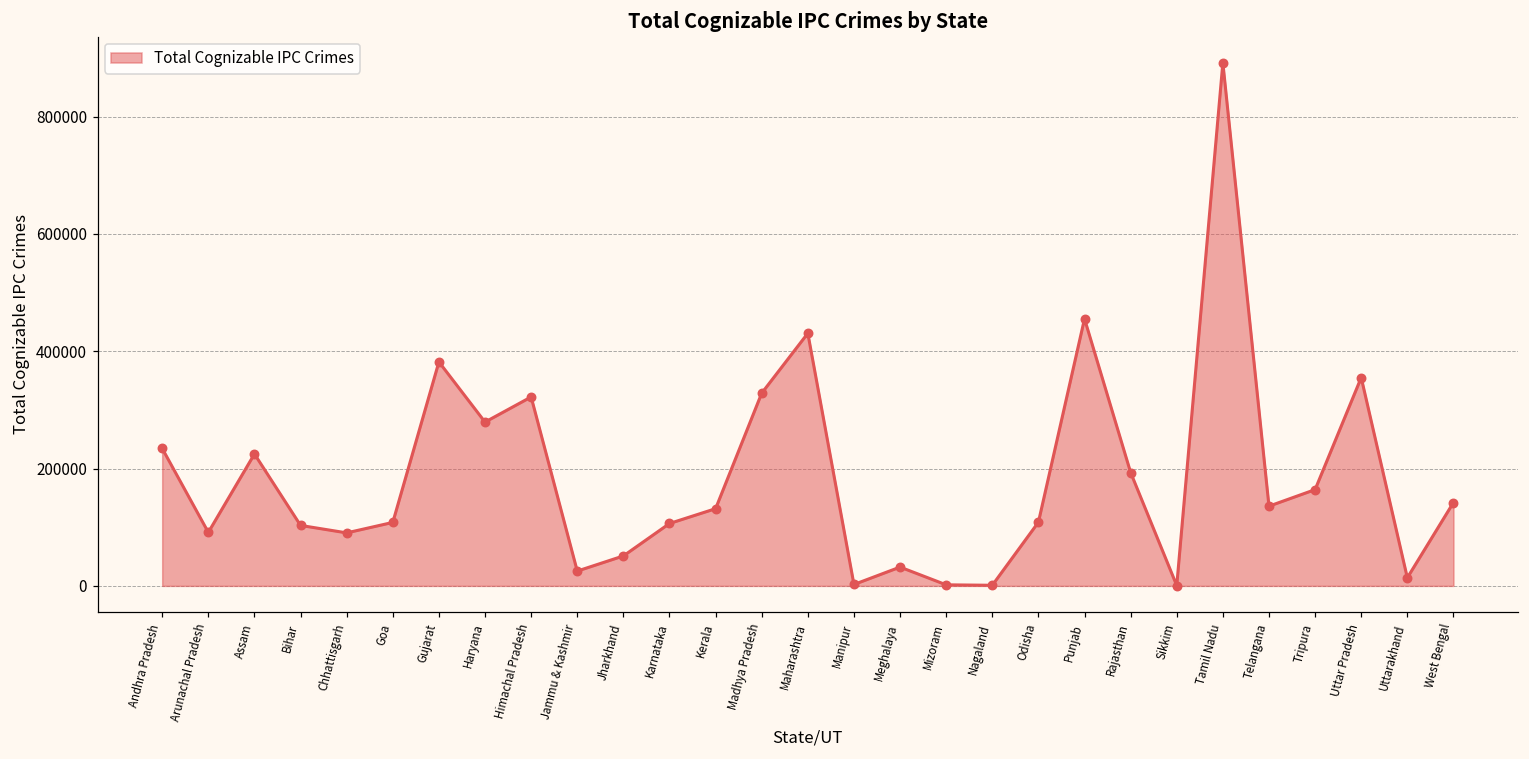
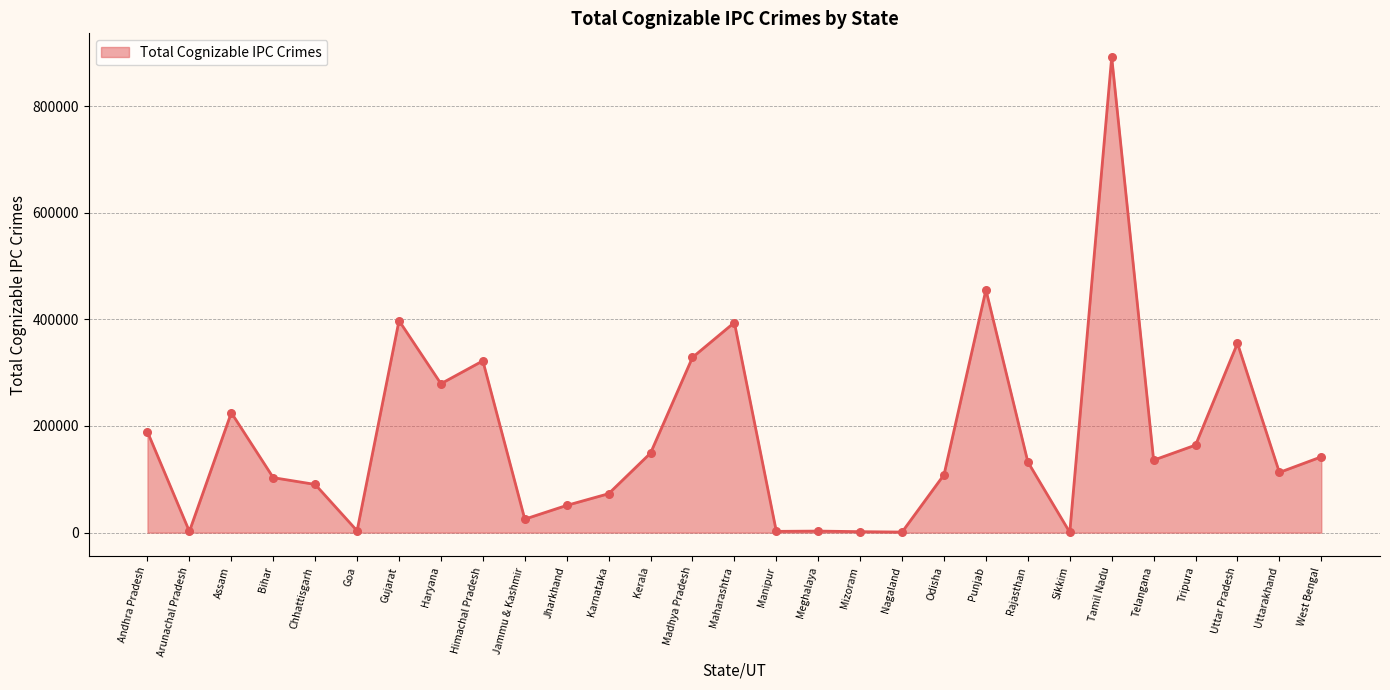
Andhra Pradesh: 230000 -> 190000
Arunachal Pradesh: 90000 -> 0
Goa: 110000 -> 0
Gujarat: 380000 -> 400000
Karnataka: 110000 -> 70000
Kerala: 130000 -> 150000
Maharashtra: 430000 -> 390000
Meghalaya: 30000 -> 0
Rajasthan: 190000 -> 130000
Uttarakhand: 10000 -> 110000
